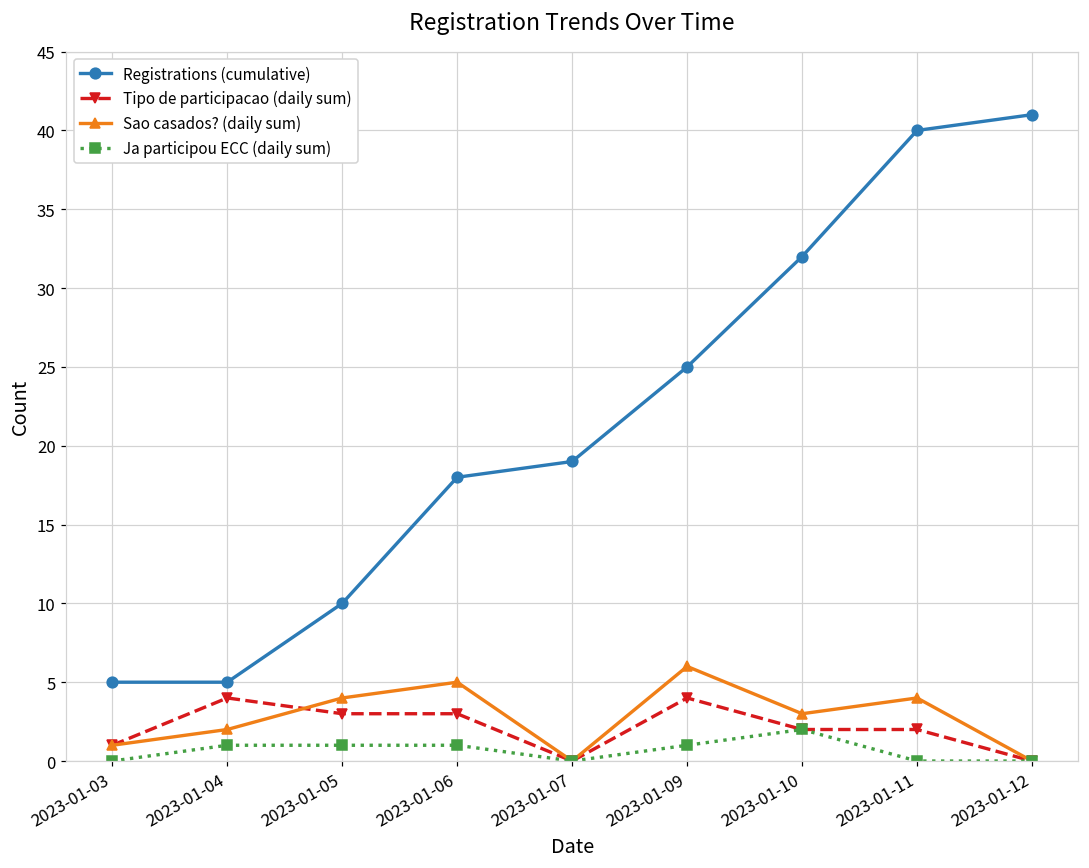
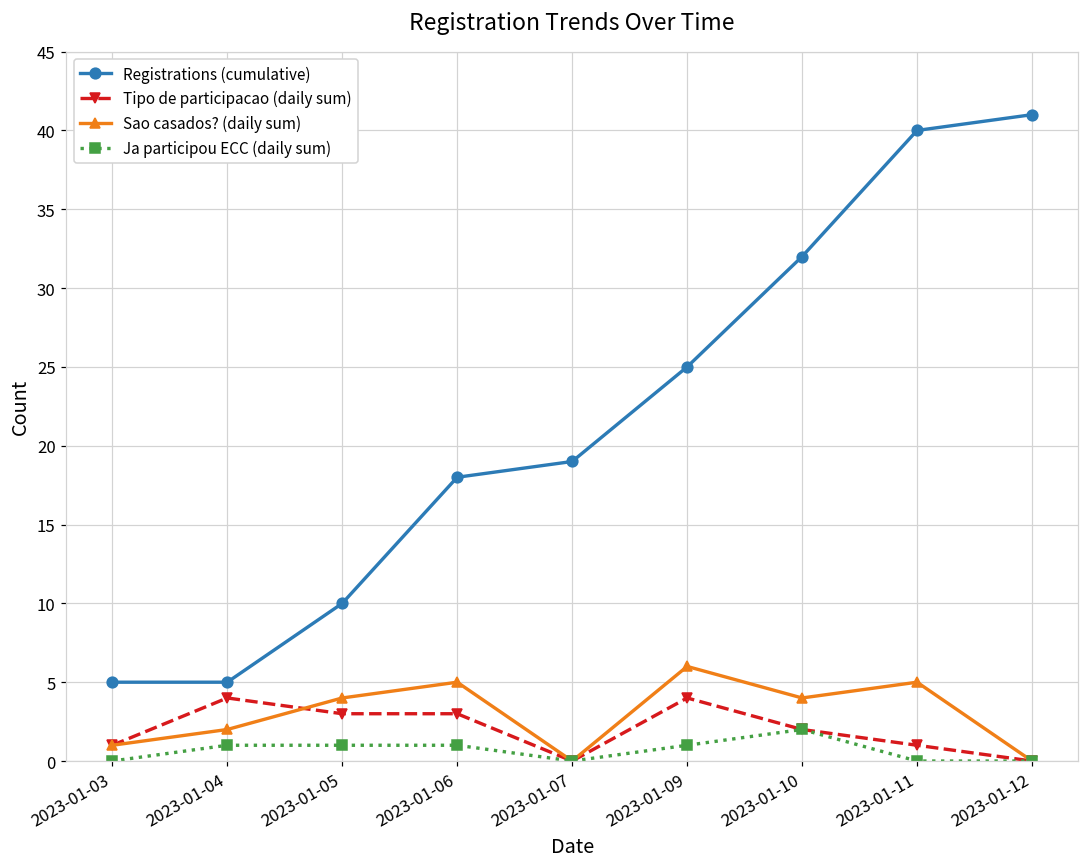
Sao casados? (daily sum), 2023-01-10: 3 -> 4
Tipo de participacao (daily sum), 2023-01-11: 2 -> 1
Sao casados? (daily sum), 2023-01-11: 4 -> 5
